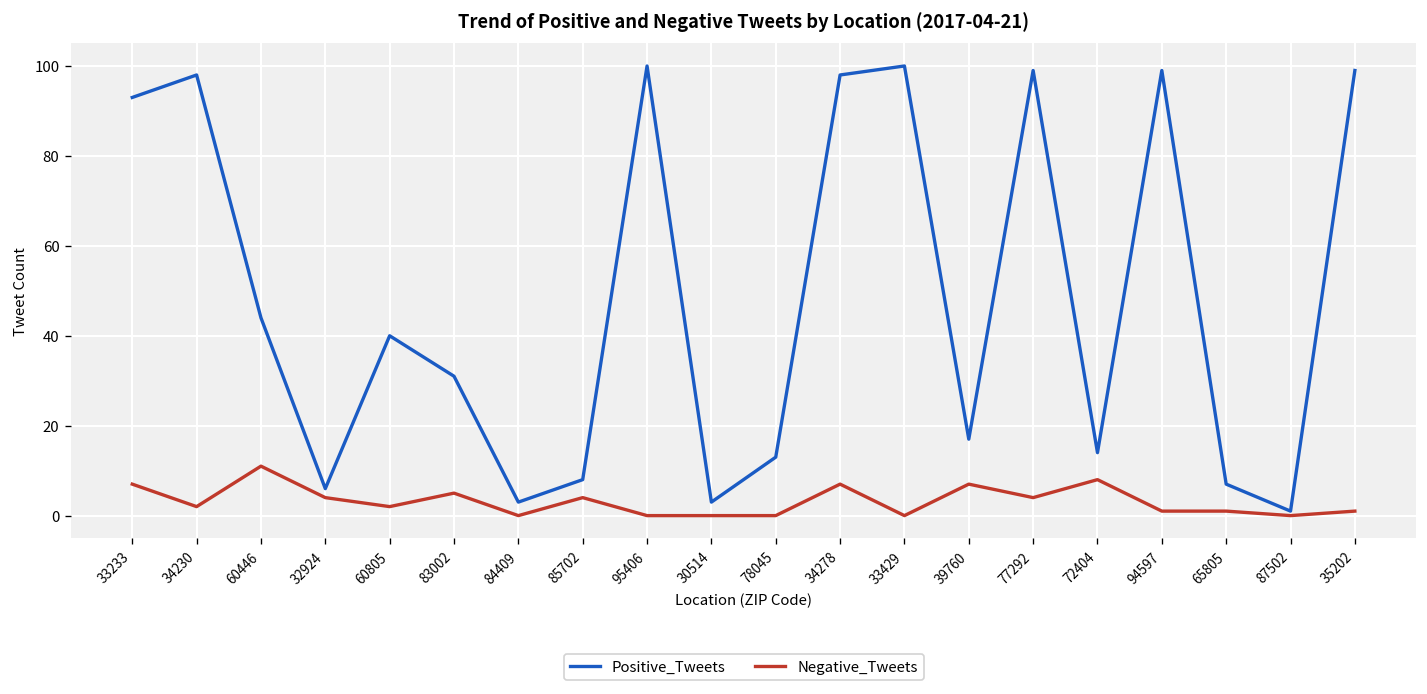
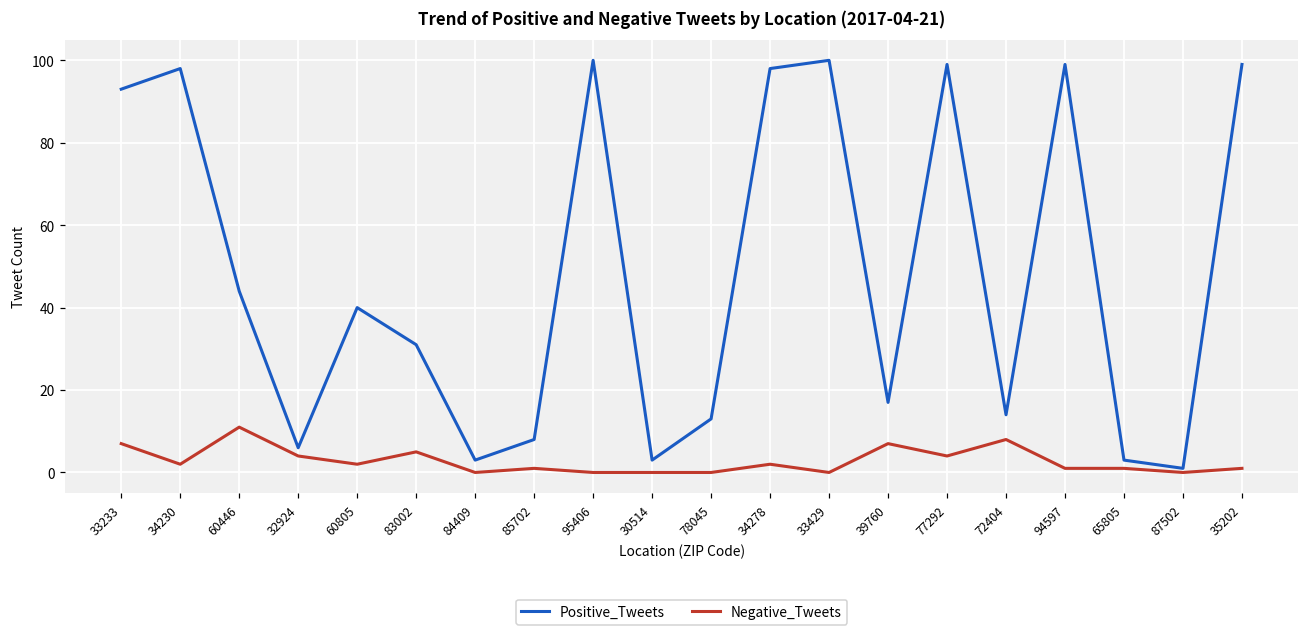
Negative_Tweets, 85702: 4 -> 1
Negative_Tweets, 34278: 7 -> 2
Positive_Tweets, 65805: 7 -> 3
